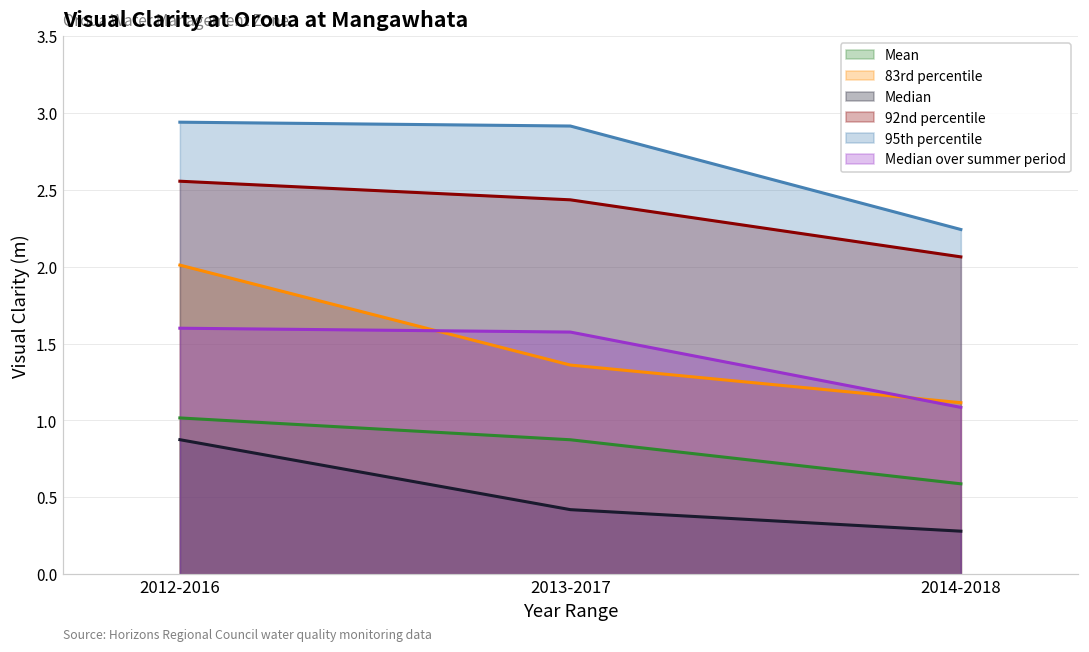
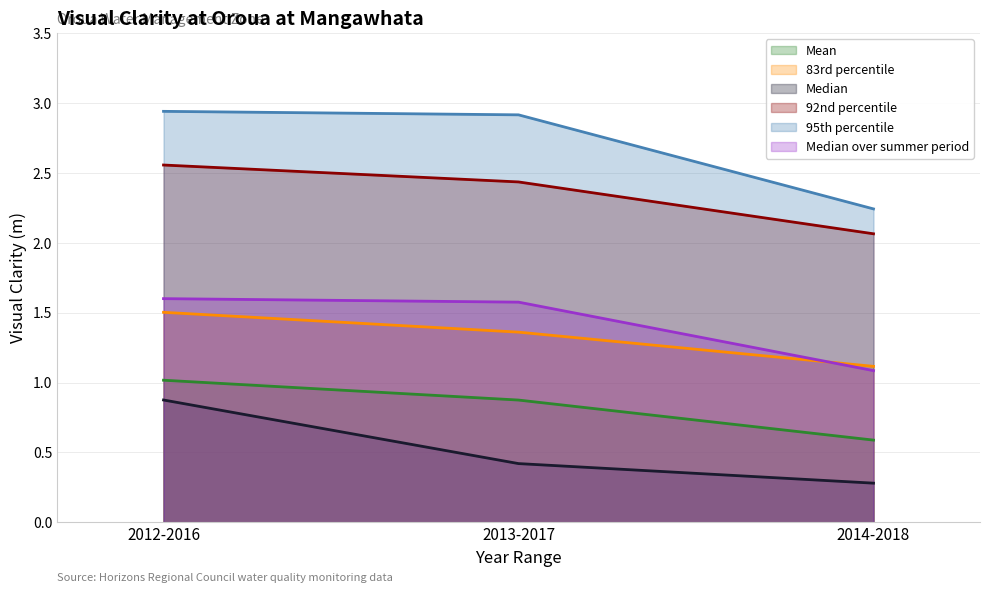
83rd percentile, 2012-2016: 2.01 -> 1.50
